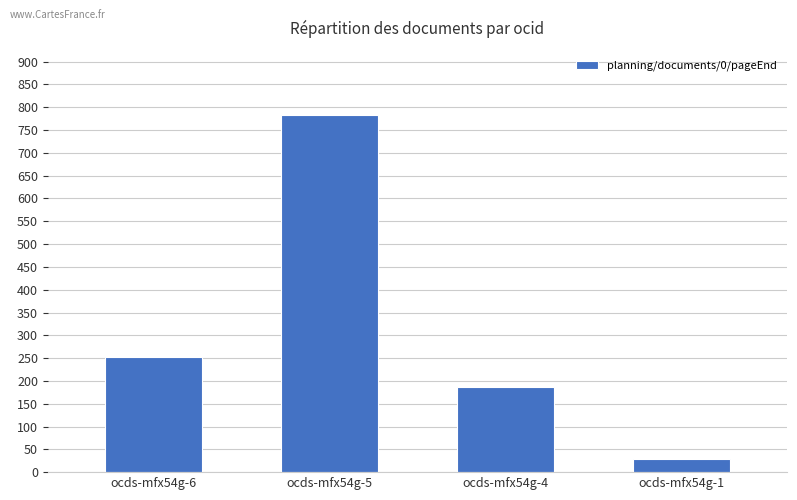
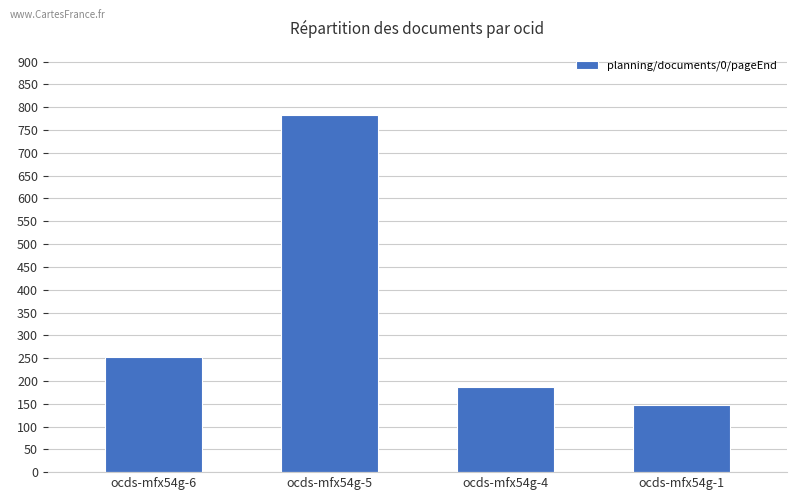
ocds-mfx54g-1: 30 -> 150
